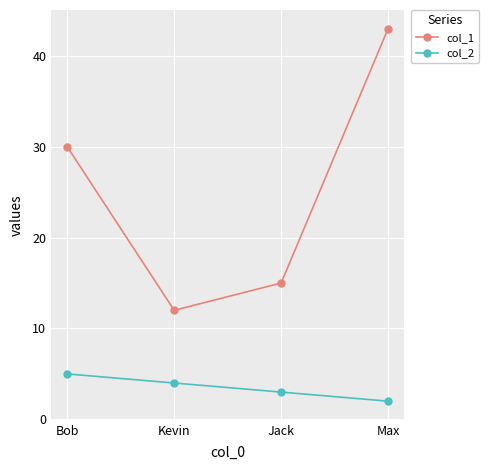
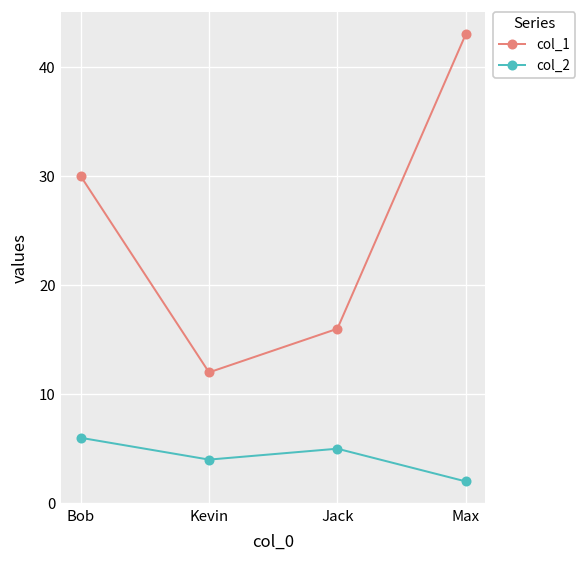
col_2, Bob: 5 -> 6
col_1, Jack: 15 -> 16
col_2, Jack: 3 -> 5
